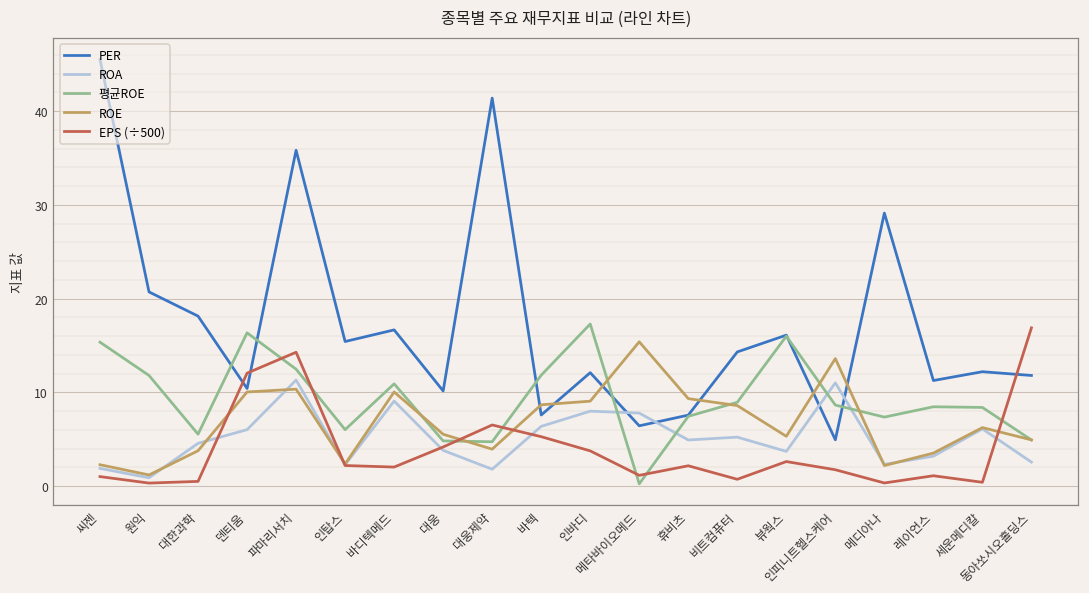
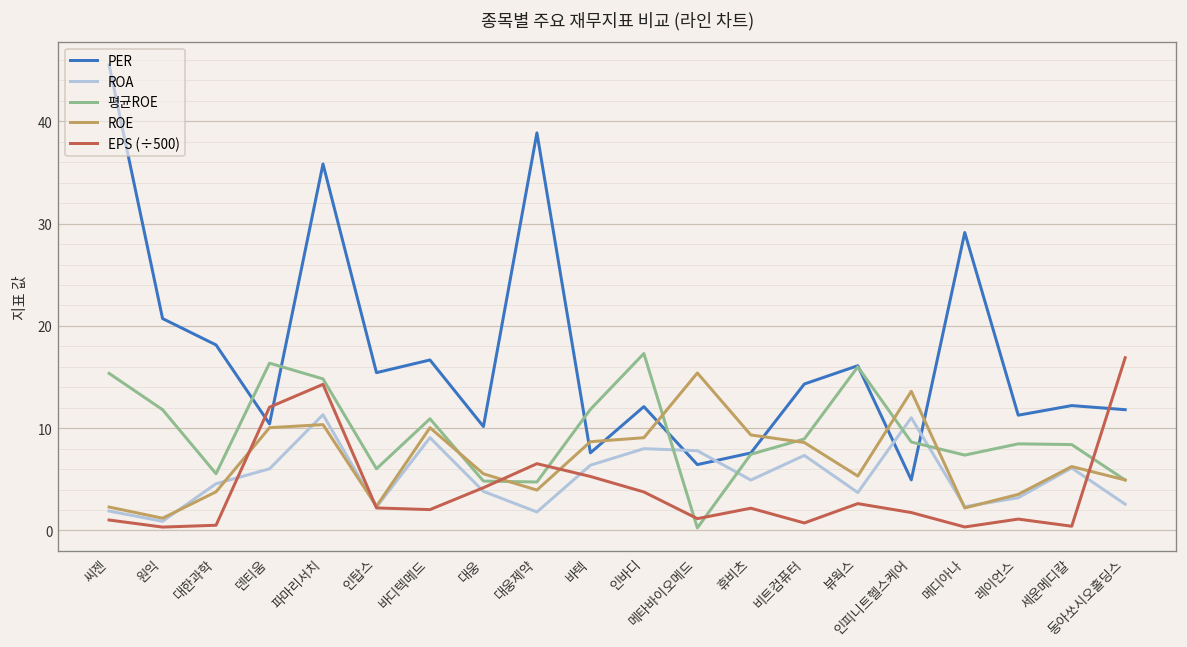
평균ROE, 파마리서치: 12 -> 15
PER, 대웅제약: 41 -> 39
ROA, 비트컴퓨터: 5 -> 7
